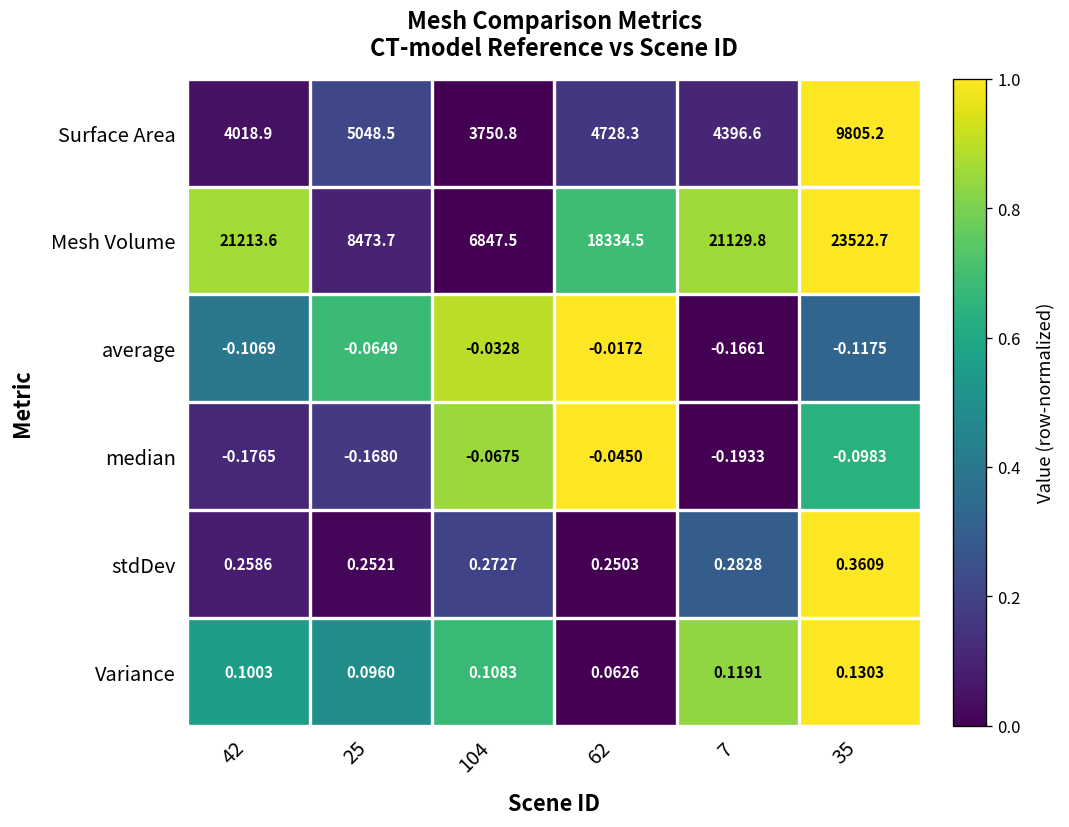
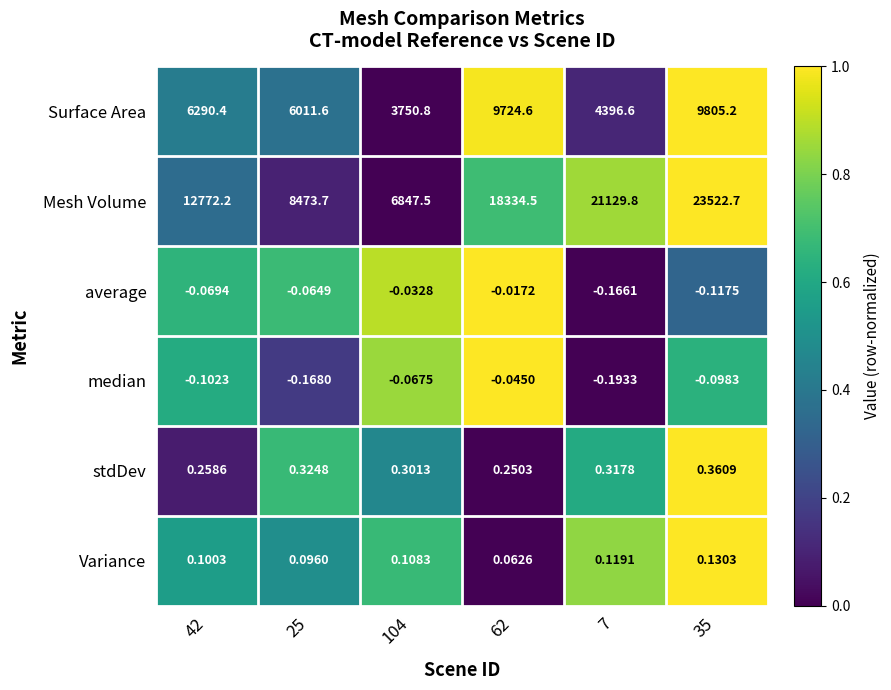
Surface Area, 42: 4018.9 -> 6290.4
Surface Area, 25: 5048.5 -> 6011.6
Surface Area, 62: 4728.3 -> 9724.6
Mesh Volume, 42: 21213.6 -> 12772.2
average, 42: -0.1069 -> -0.0694
median, 42: -0.1765 -> -0.1023
stdDev, 25: 0.2521 -> 0.3248
stdDev, 104: 0.2727 -> 0.3013
stdDev, 7: 0.2828 -> 0.3178
